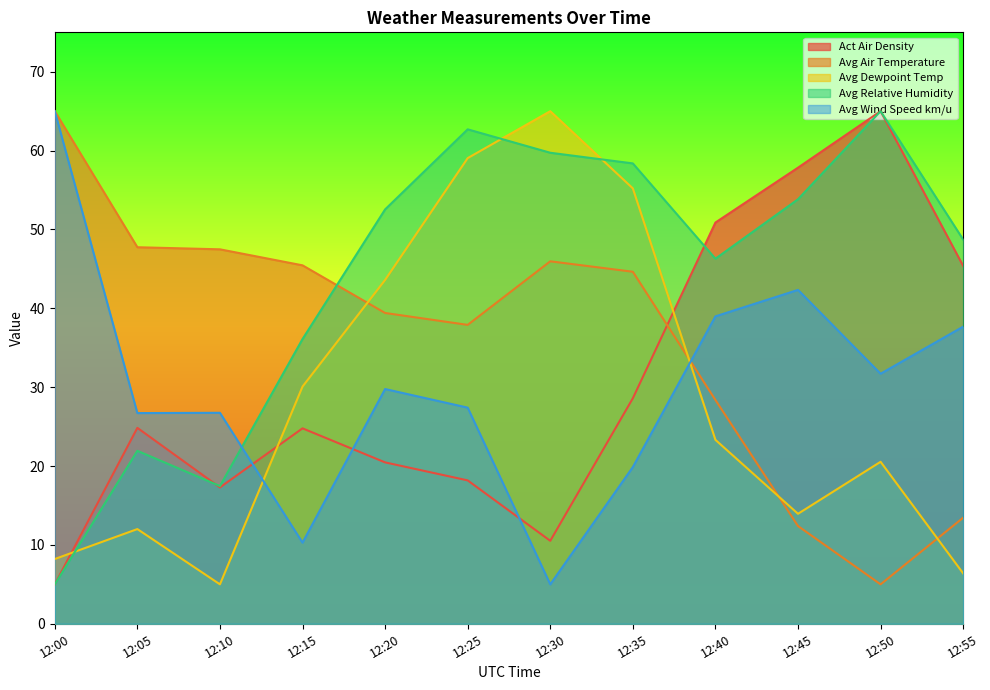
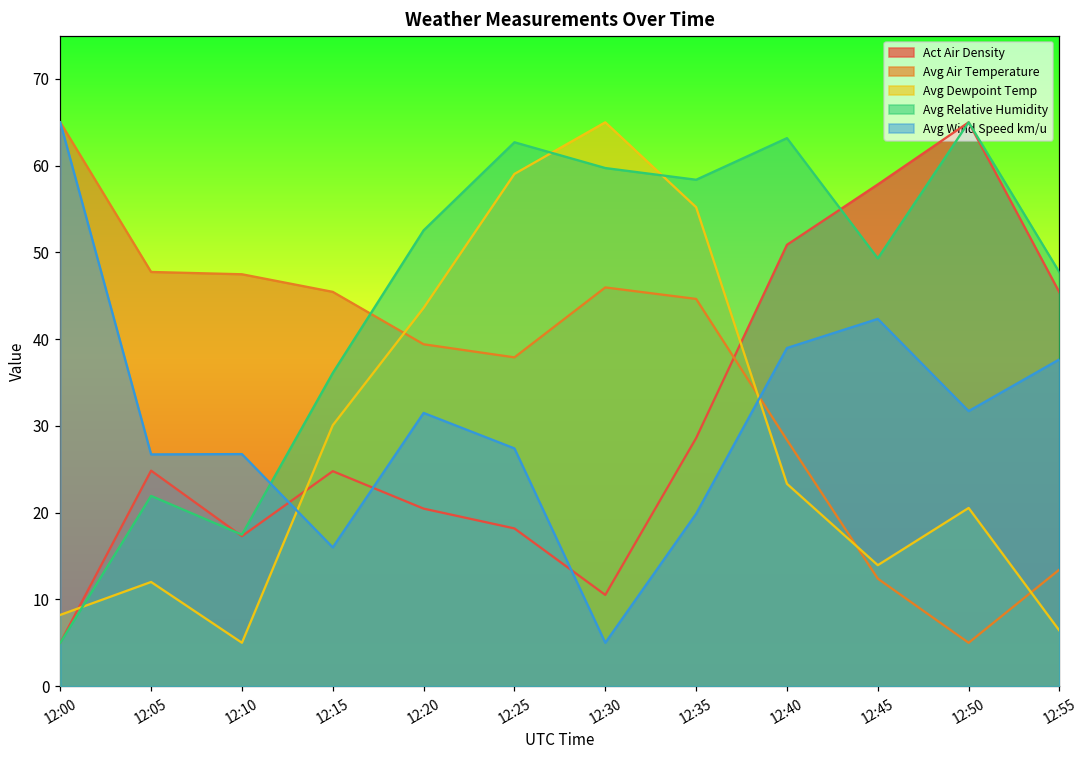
Avg Wind Speed km/u, 12:15: 10 -> 16
Avg Wind Speed km/u, 12:20: 30 -> 31
Avg Relative Humidity, 12:40: 46 -> 63
Avg Relative Humidity, 12:45: 54 -> 49
Avg Relative Humidity, 12:55: 49 -> 48
